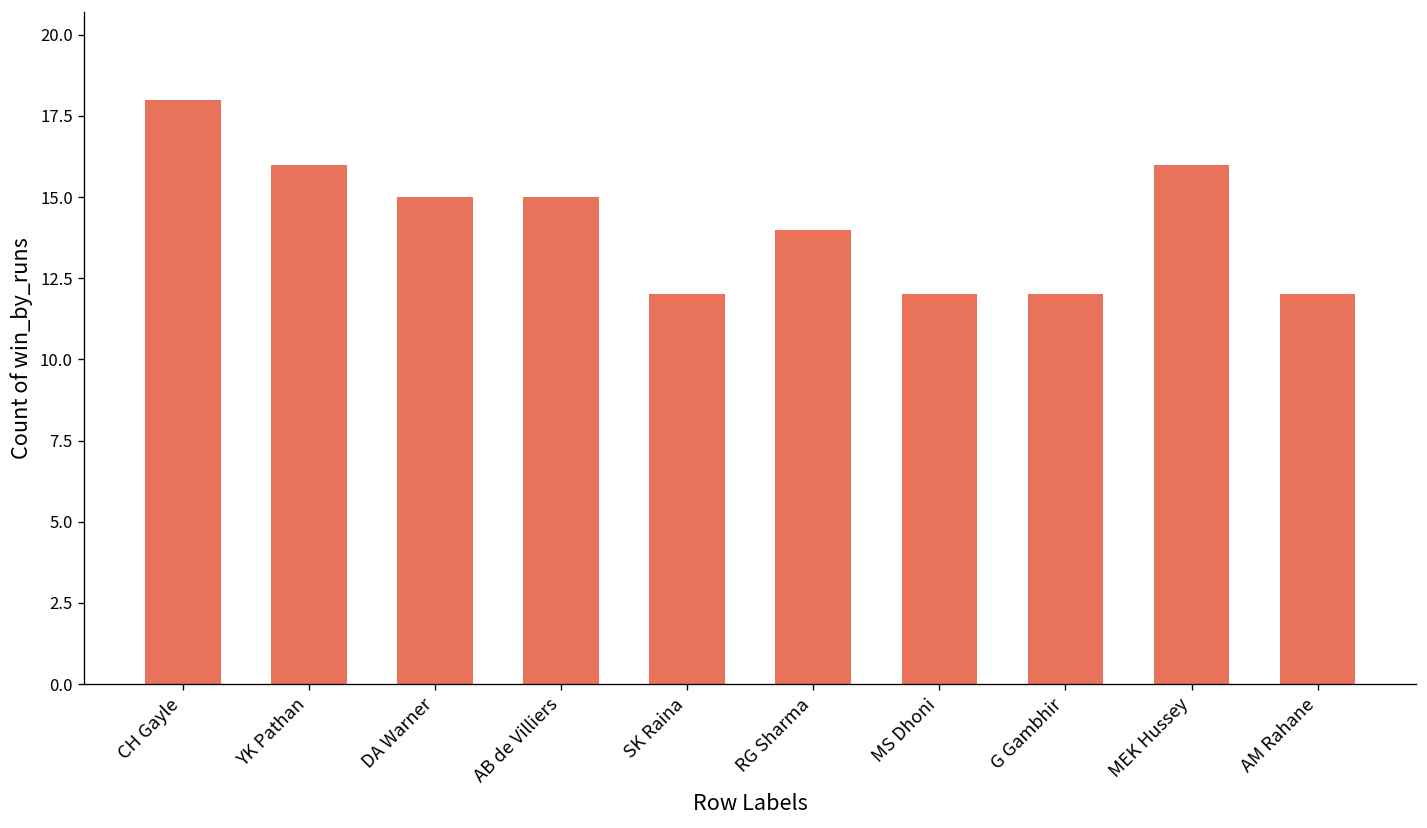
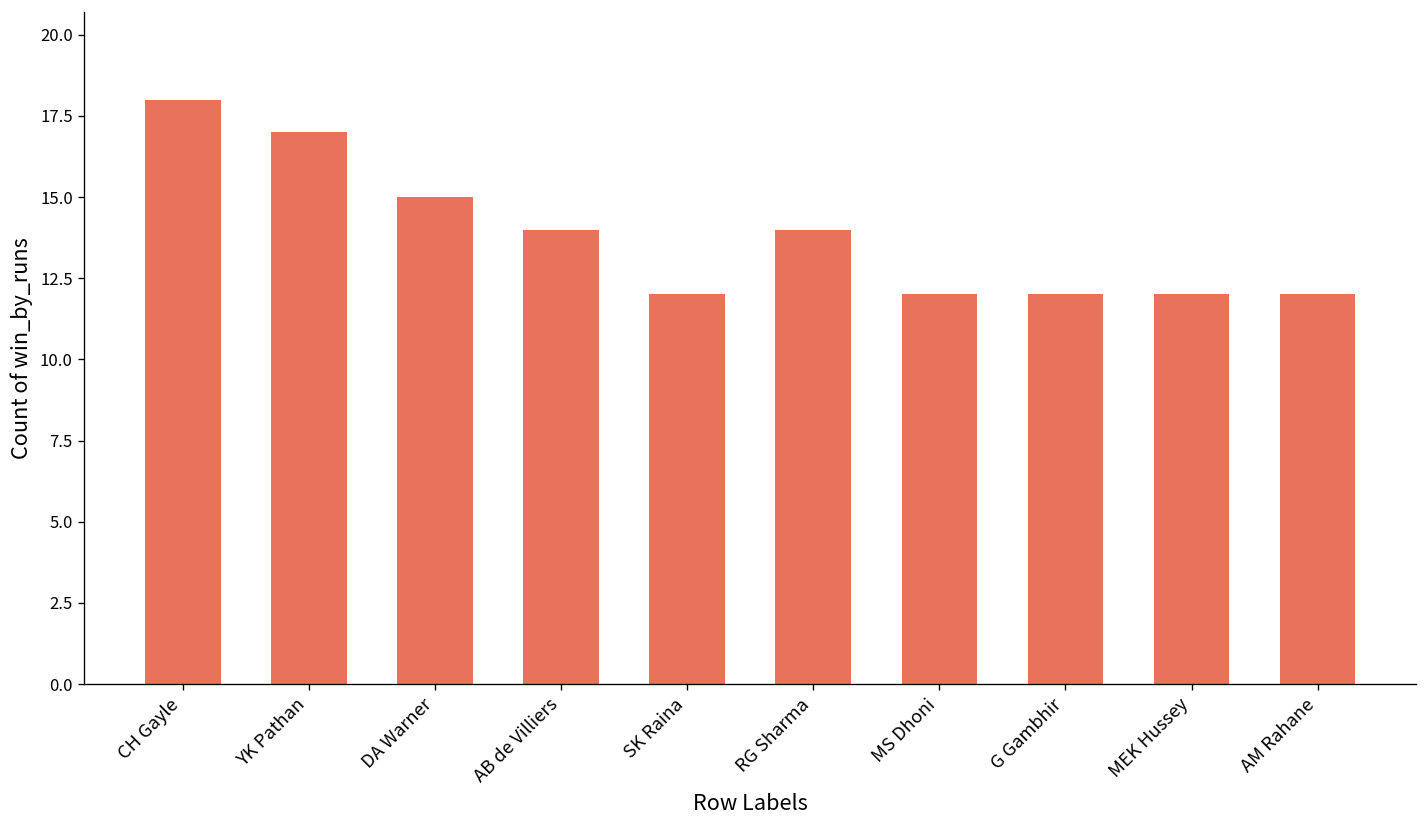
YK Pathan: 16 -> 17
AB de Villiers: 15 -> 14
MEK Hussey: 16 -> 12
